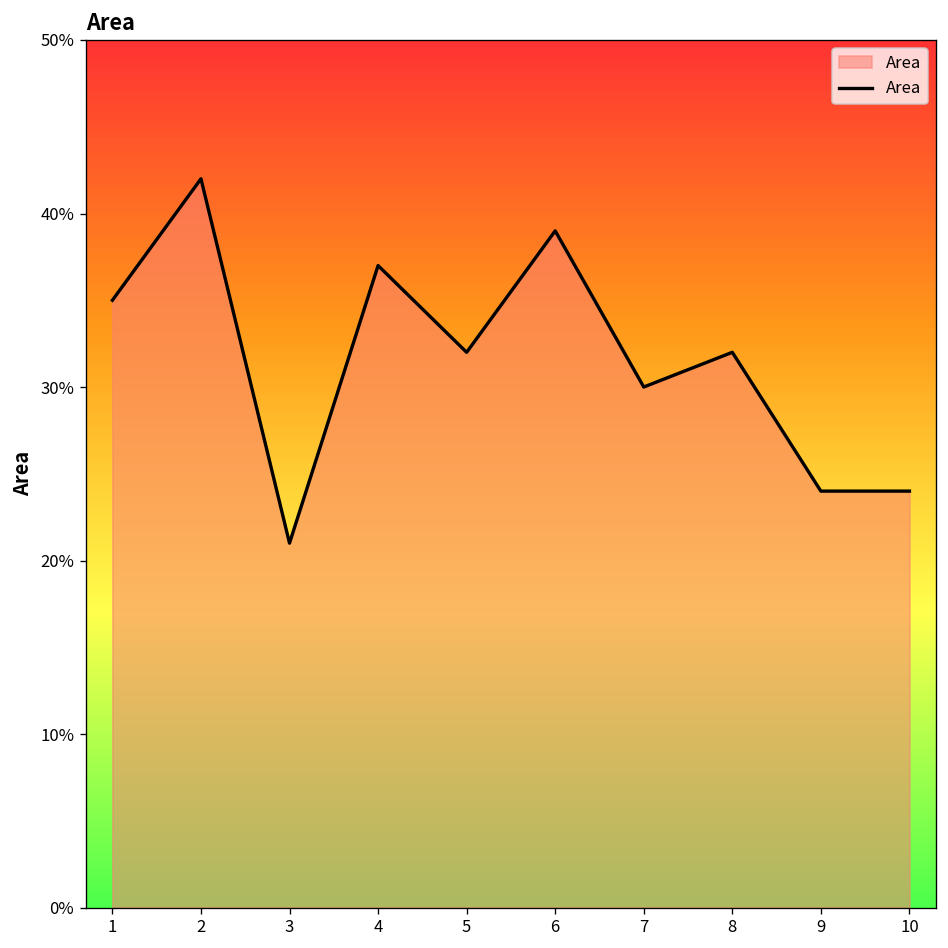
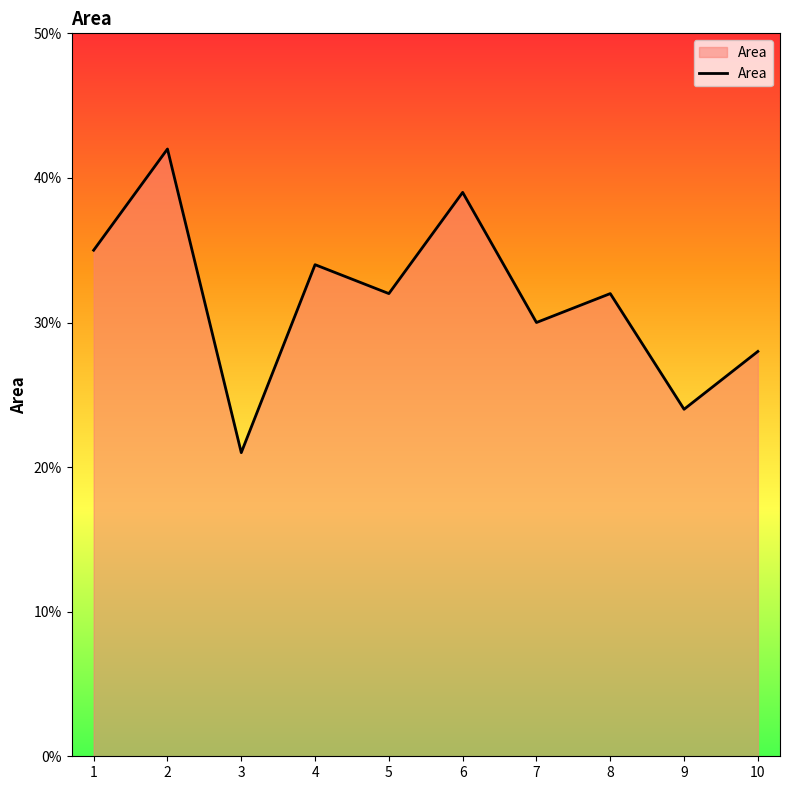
4: 37% -> 34%
10: 24% -> 28%
